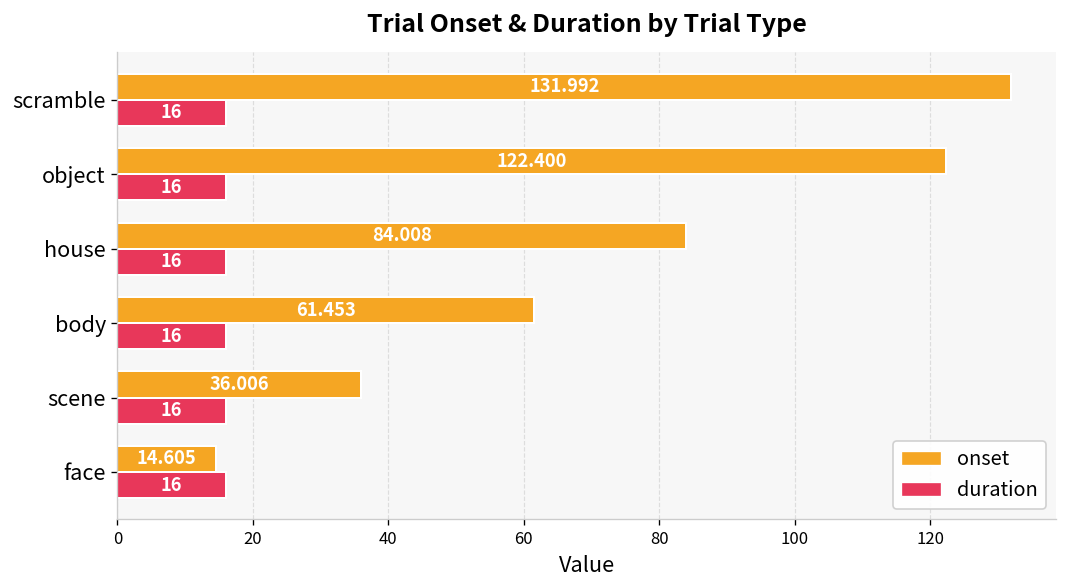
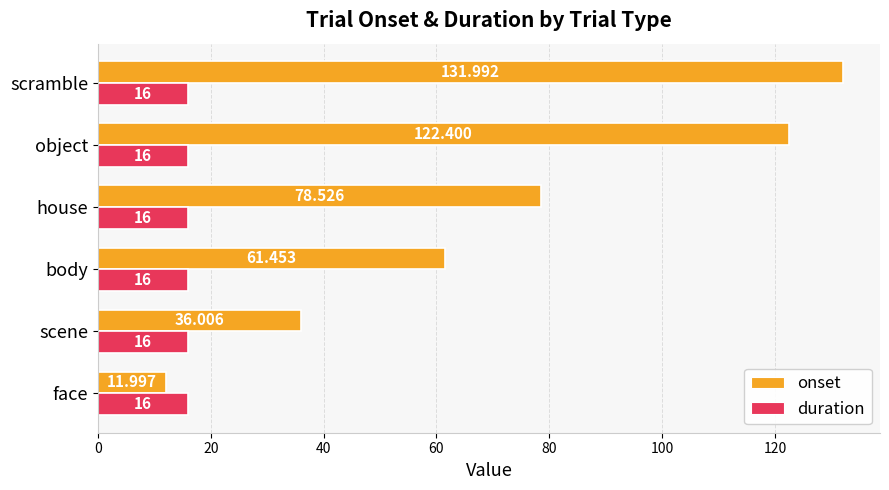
onset, house: 84.008 -> 78.526
onset, face: 14.605 -> 11.997
